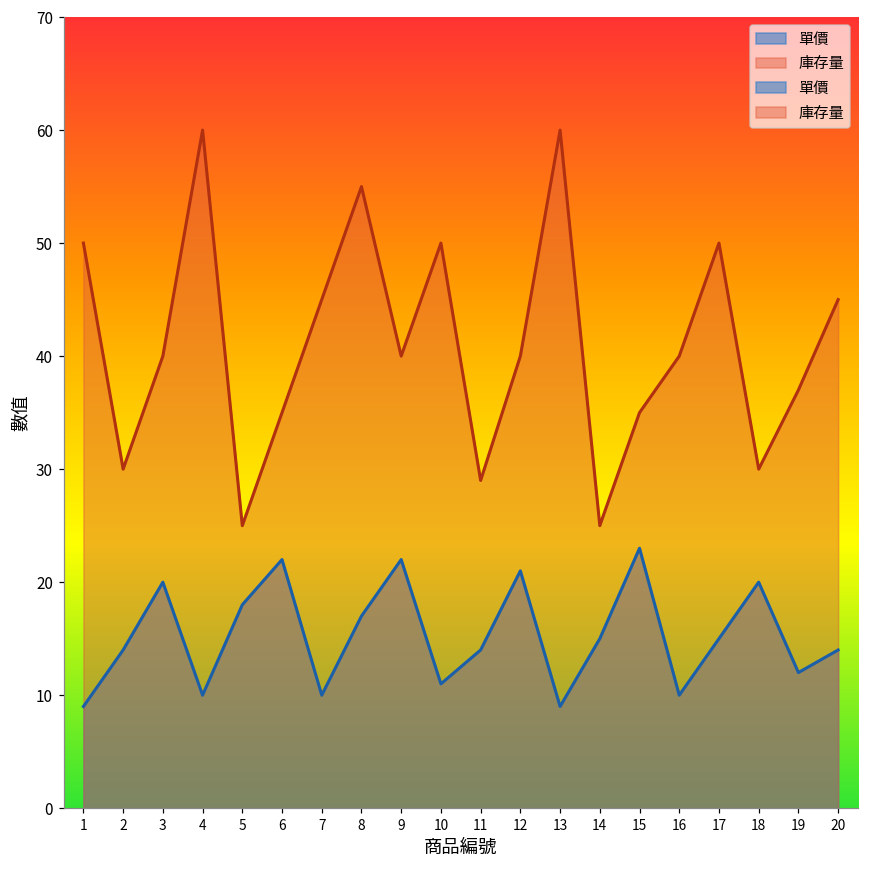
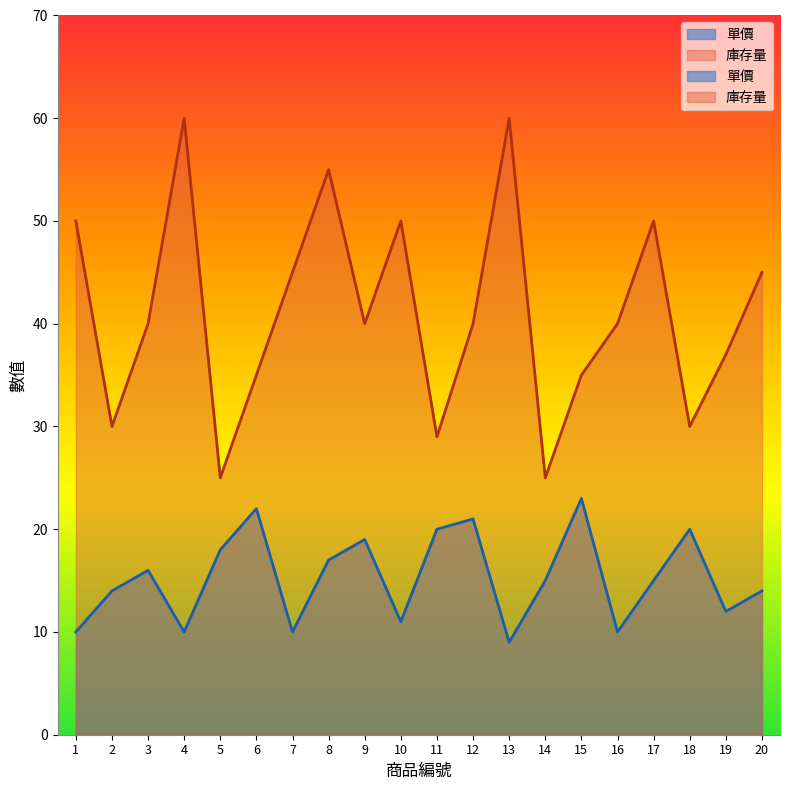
單價, 1: 9 -> 10
單價, 3: 20 -> 16
單價, 9: 22 -> 19
單價, 11: 14 -> 20
